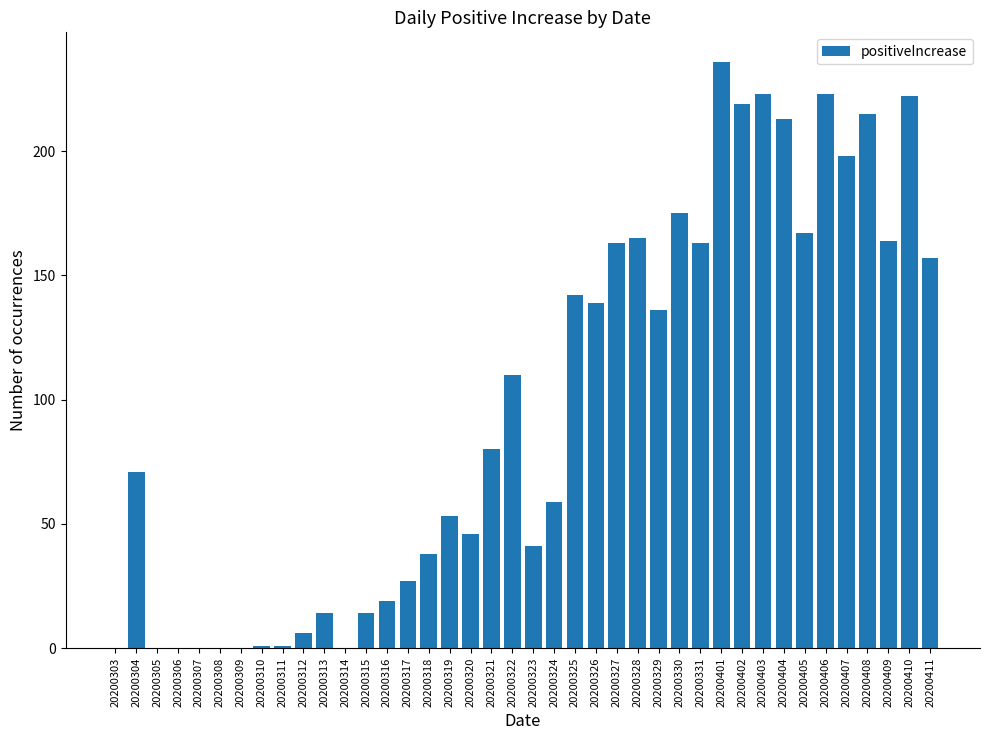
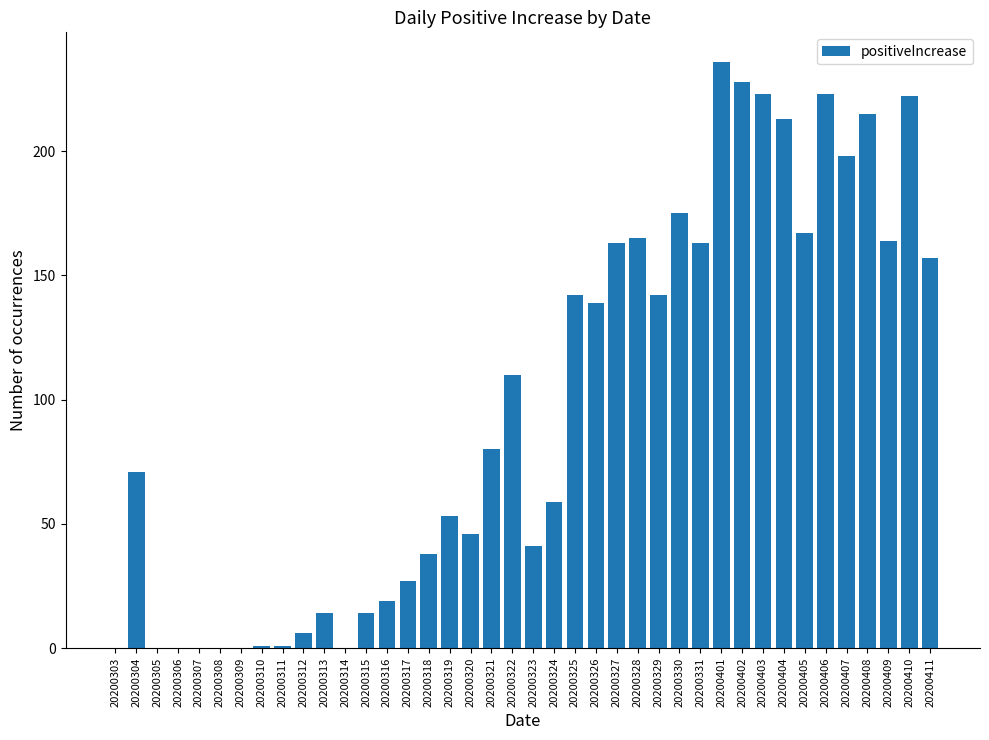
20200329: 136 -> 142
20200402: 219 -> 228
